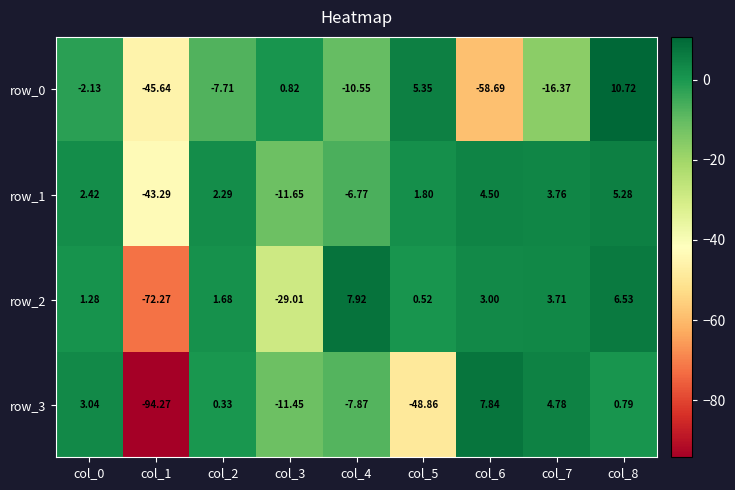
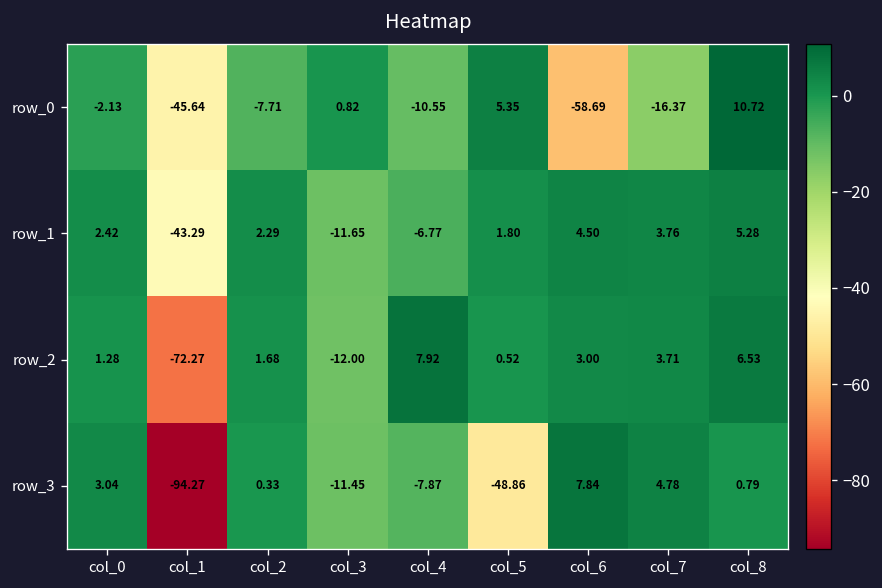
row_2, col_3: -29.01 -> -12.00
